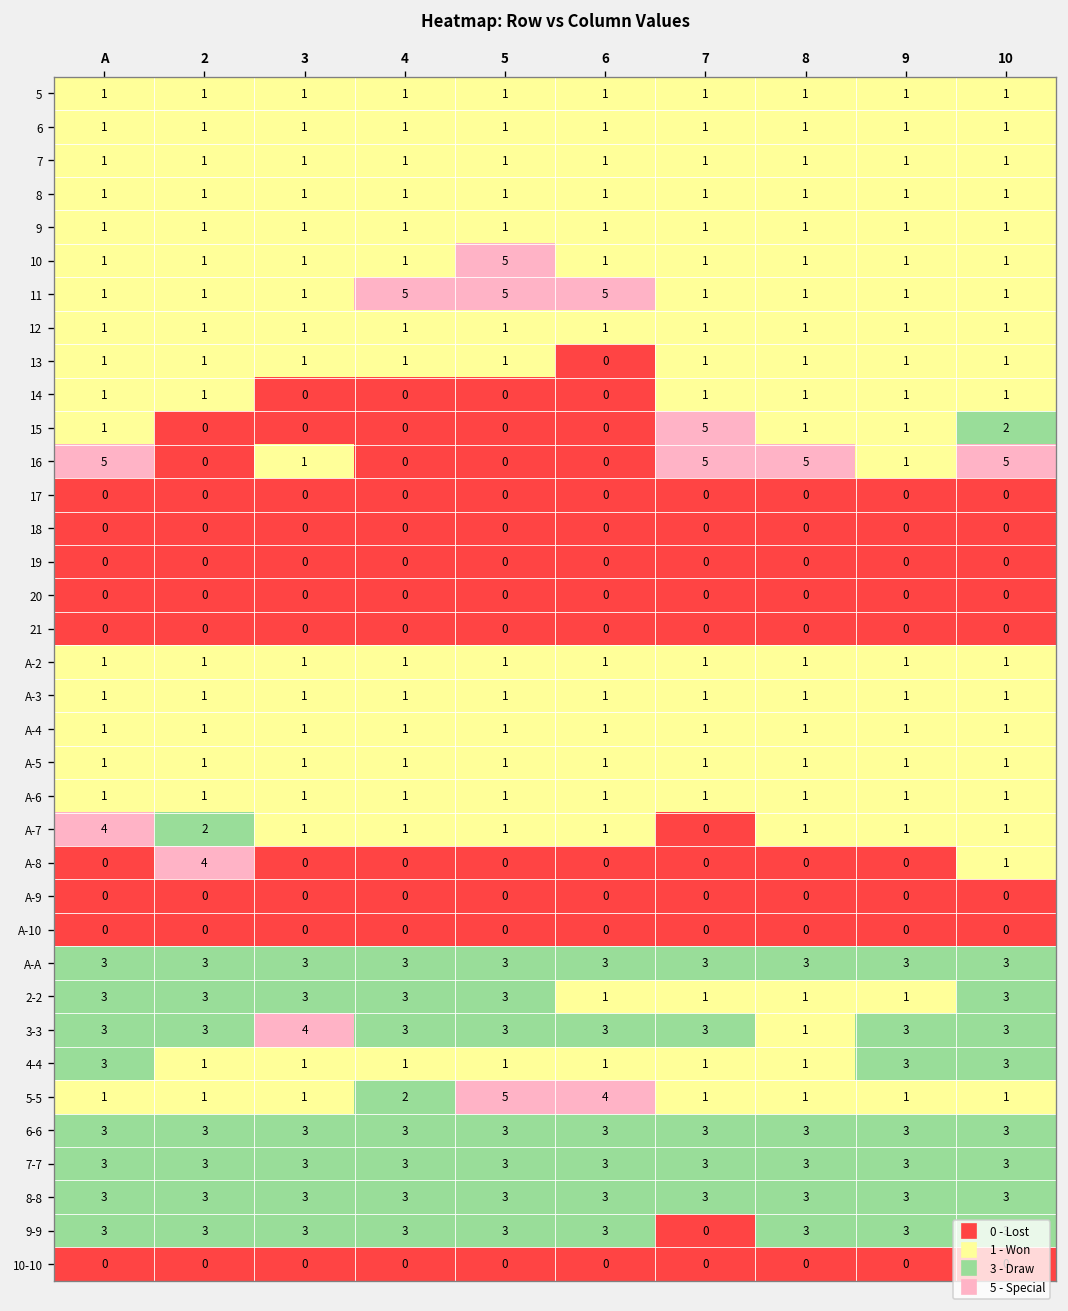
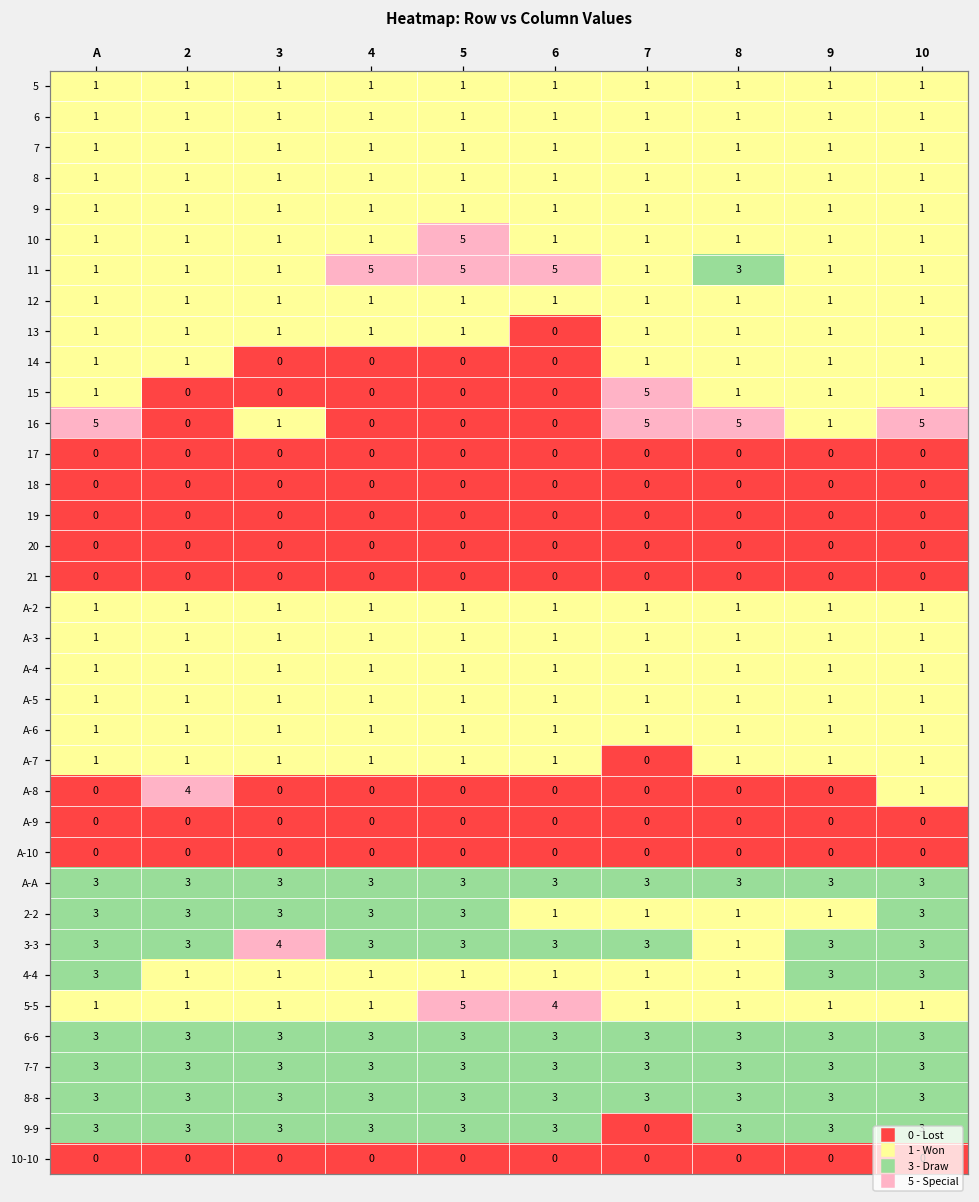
11, 8: 1 -> 3
15, 10: 2 -> 1
A-7, A: 4 -> 1
A-7, 2: 2 -> 1
5-5, 4: 2 -> 1
